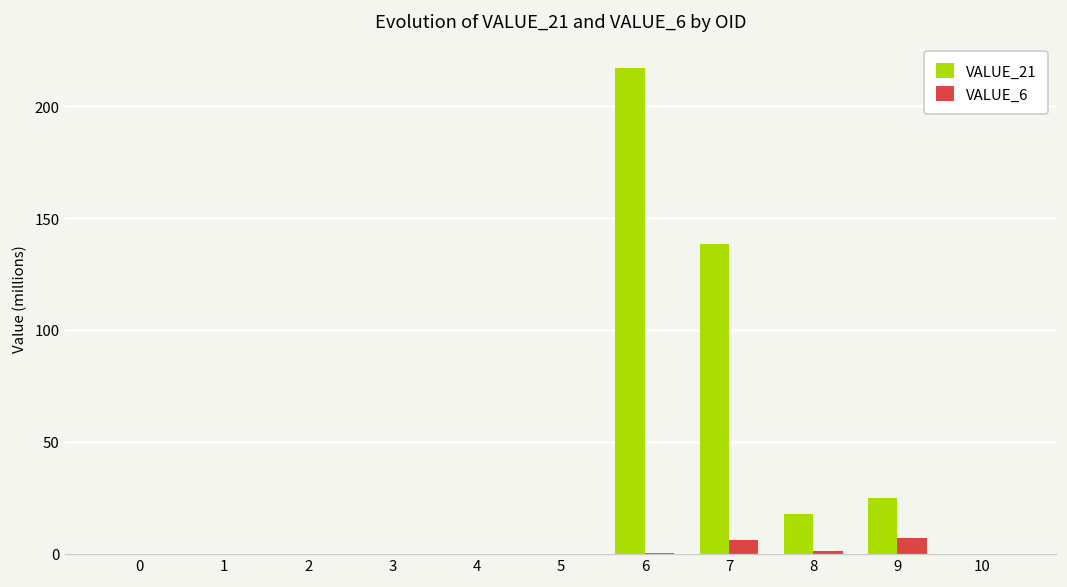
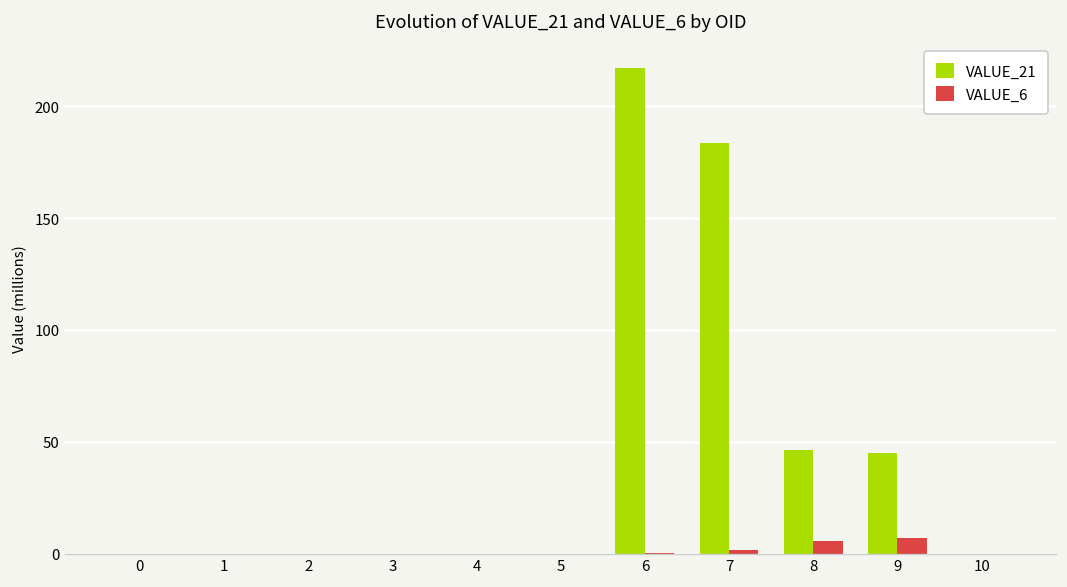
VALUE_21, 7: 139 -> 183
VALUE_6, 7: 6 -> 2
VALUE_21, 8: 18 -> 46
VALUE_6, 8: 1 -> 5
VALUE_21, 9: 25 -> 45
